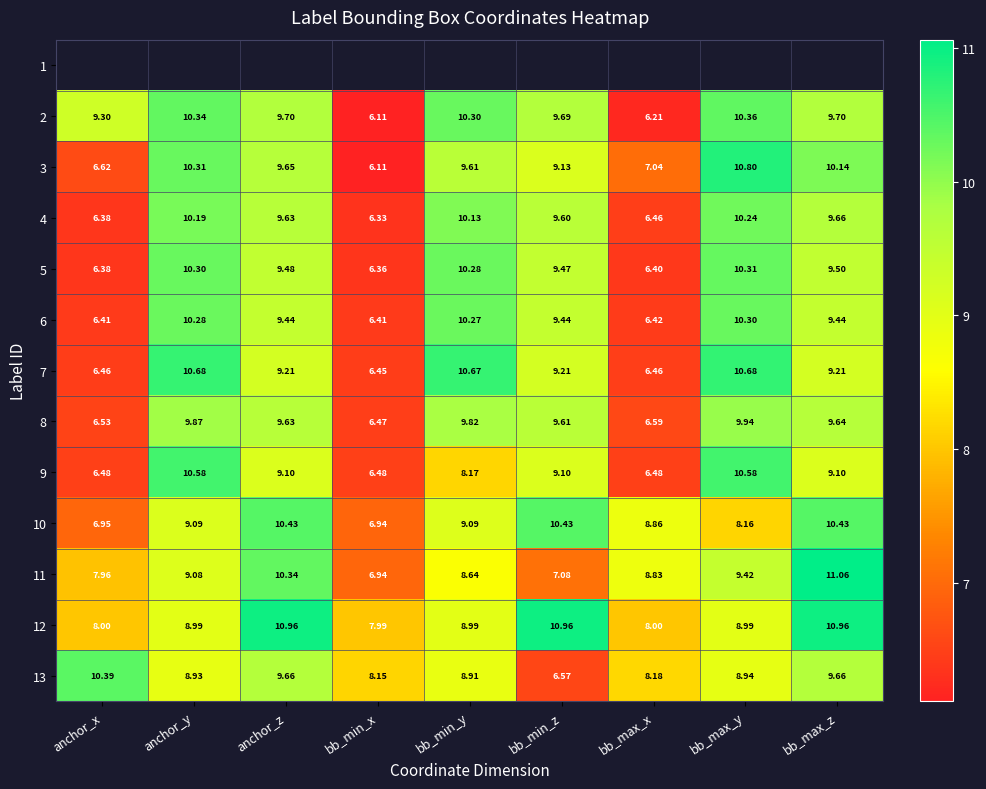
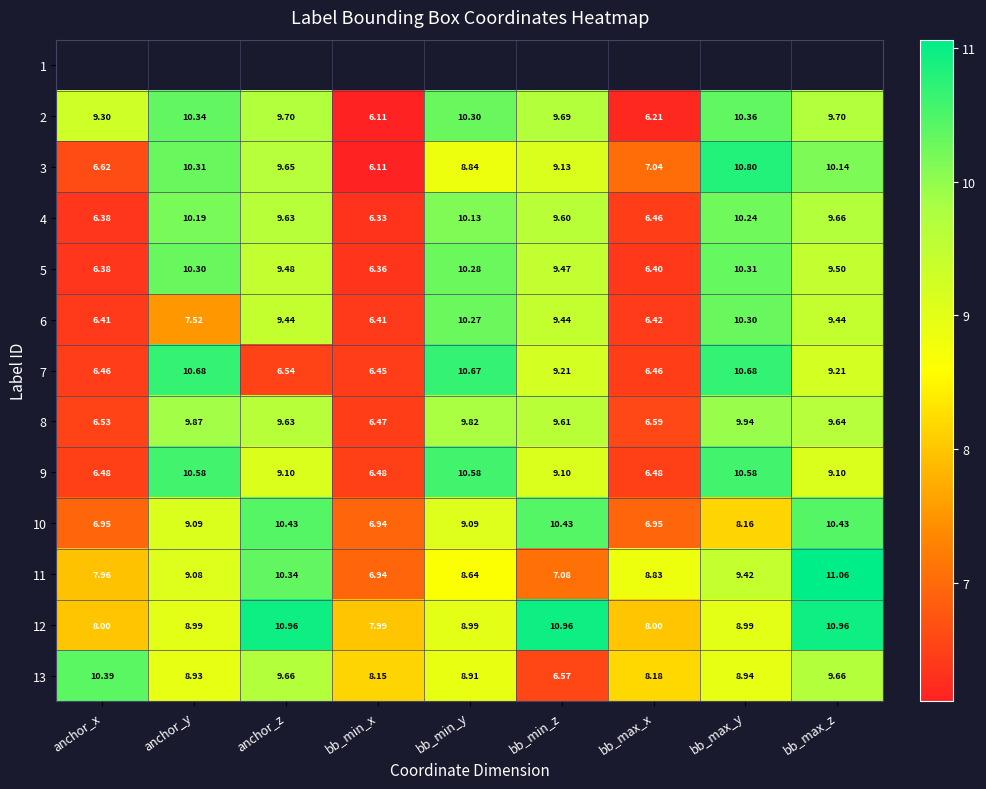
3, bb_min_y: 9.61 -> 8.84
6, anchor_y: 10.28 -> 7.52
7, anchor_z: 9.21 -> 6.54
9, bb_min_y: 8.17 -> 10.58
10, bb_max_x: 8.86 -> 6.95
